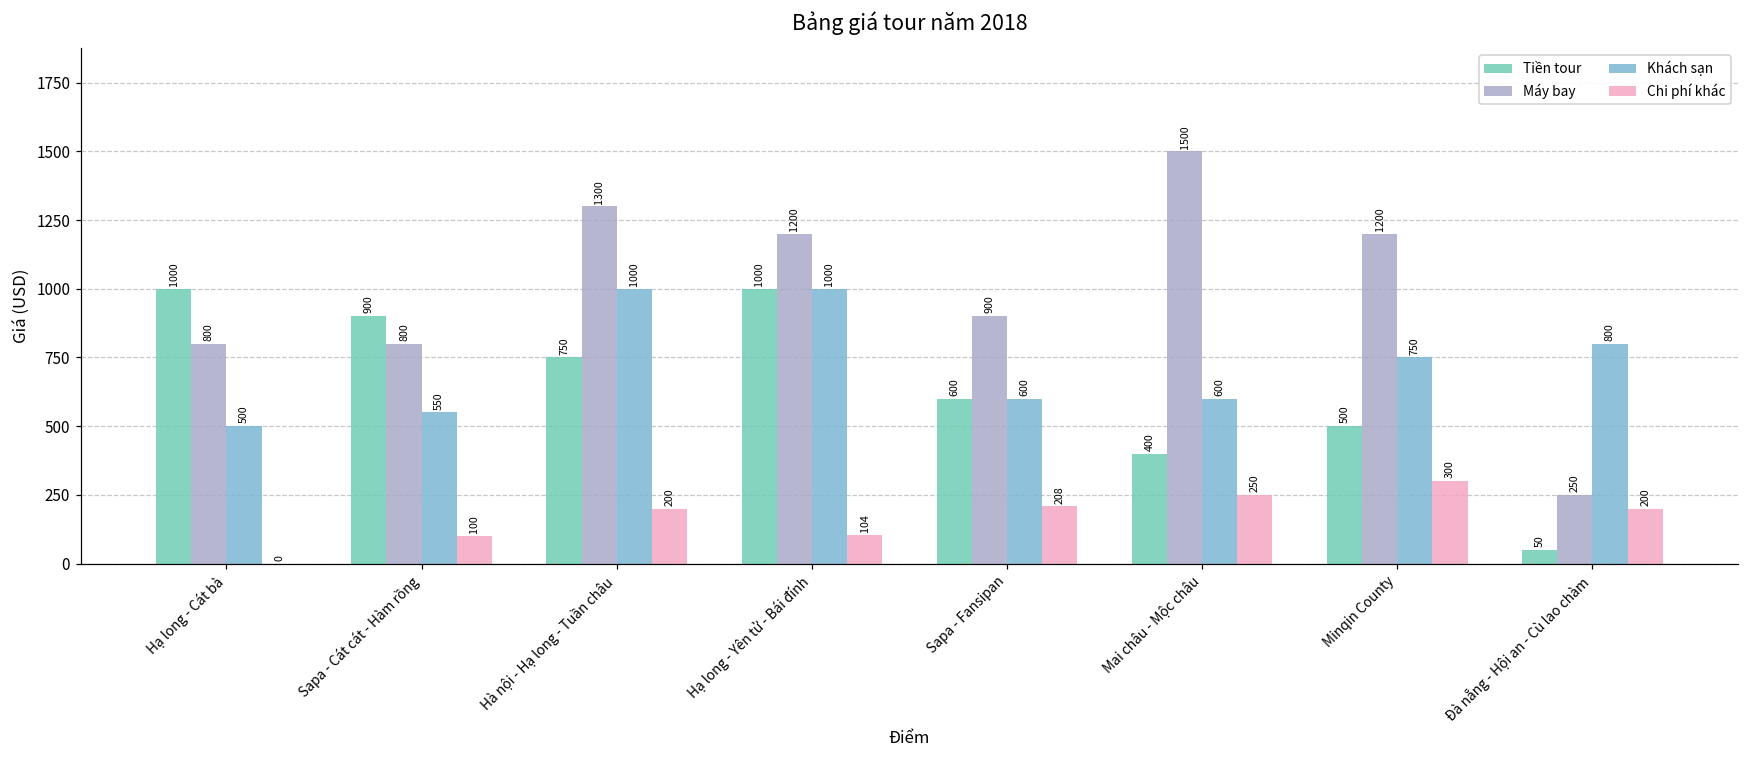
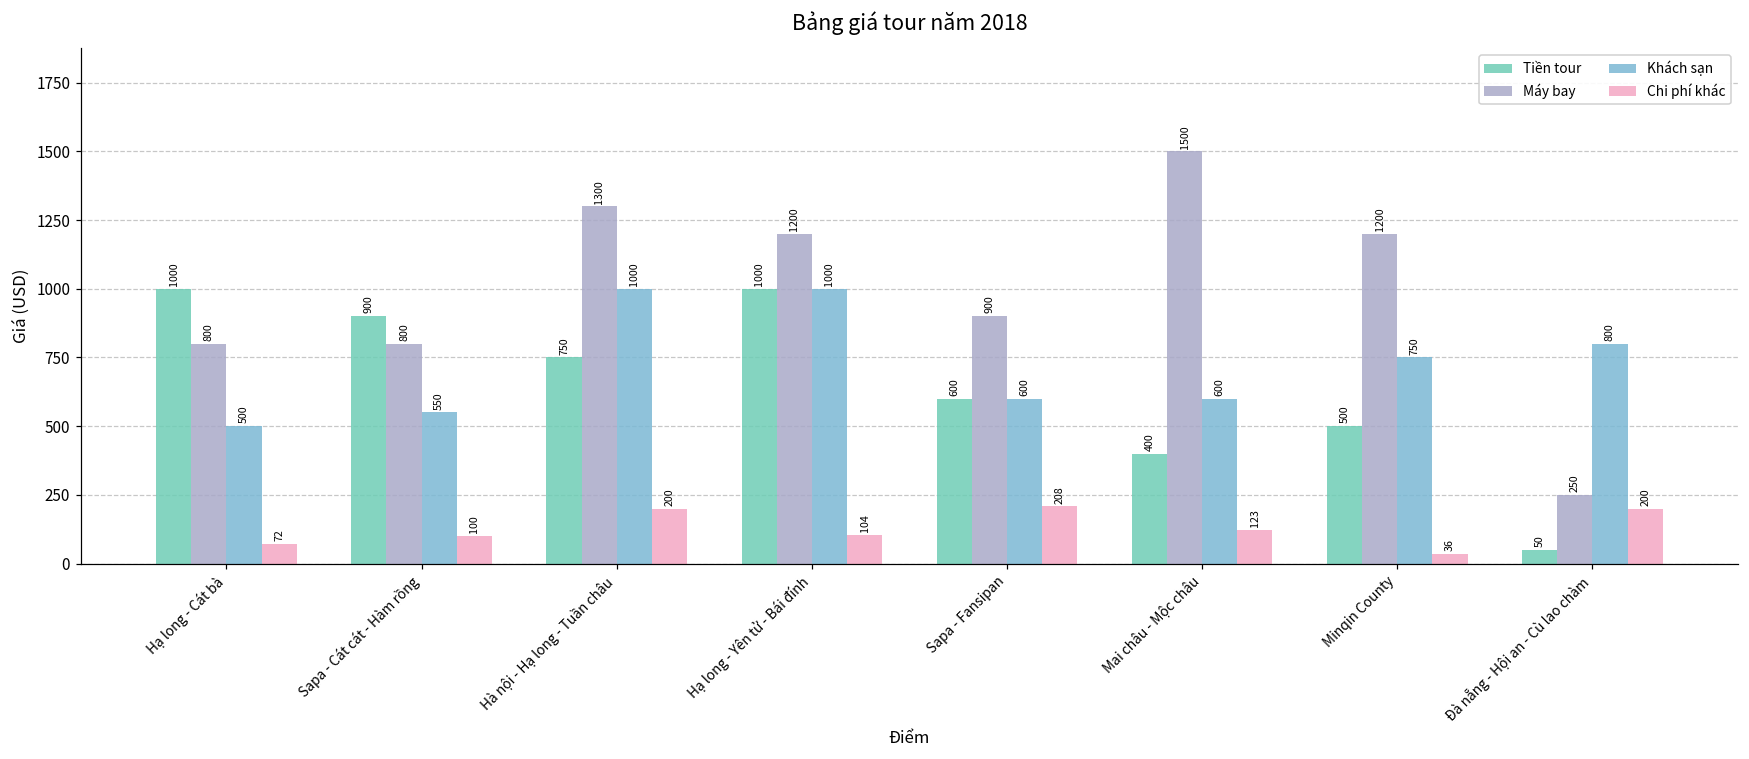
Chi phí khác, Hạ long - Cát bà: 0 -> 72
Chi phí khác, Mai châu - Mộc châu: 250 -> 123
Chi phí khác, Minqin County: 300 -> 36
